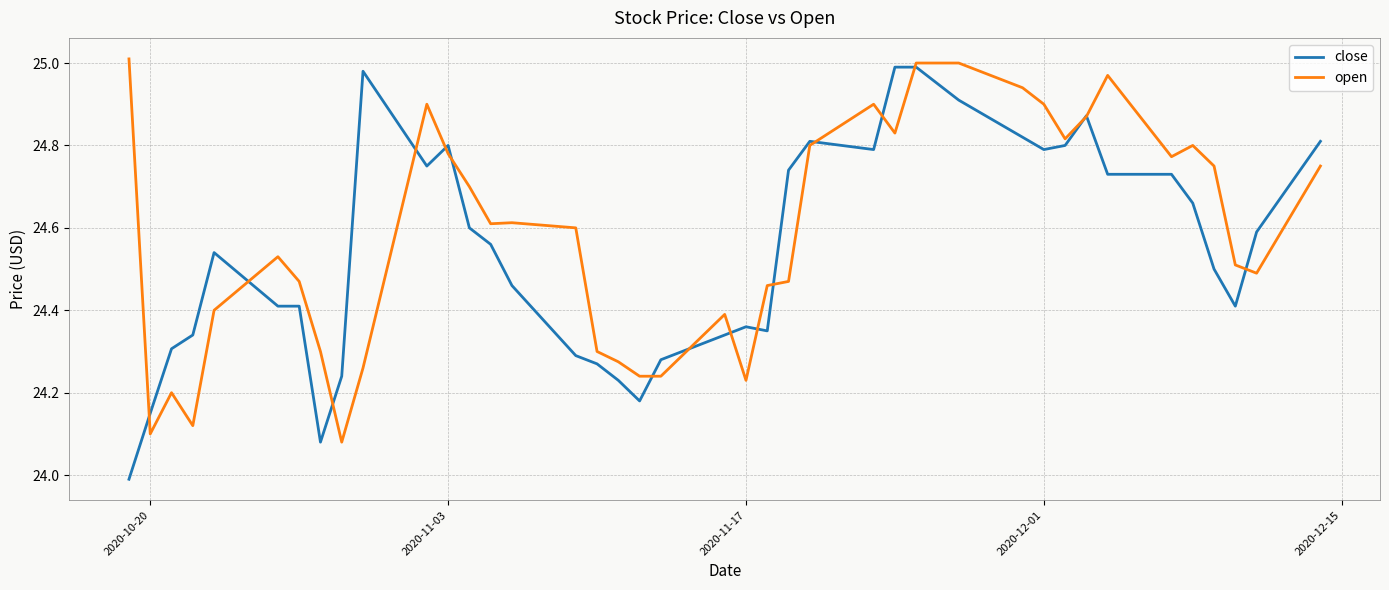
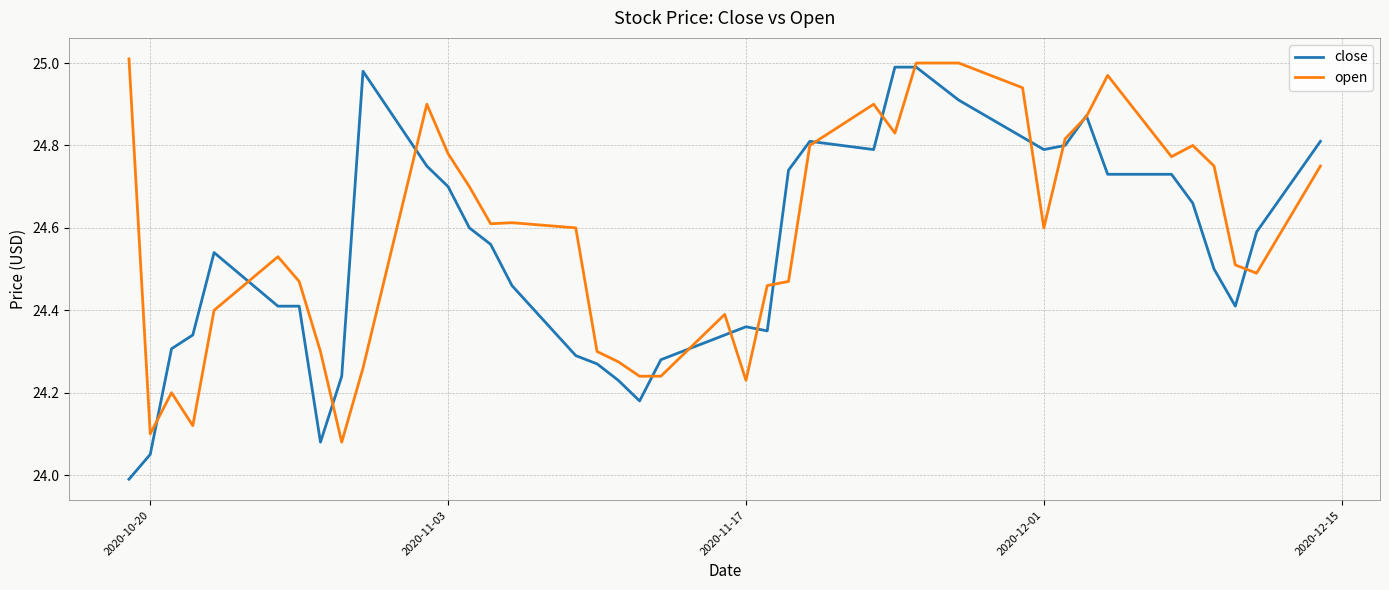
close, 2020-10-20: 24.15 -> 24.05
close, 2020-11-03: 24.8 -> 24.7
open, 2020-12-01: 24.9 -> 24.6
